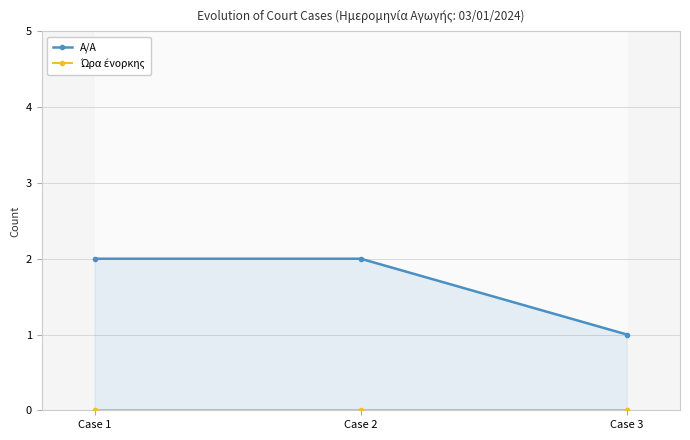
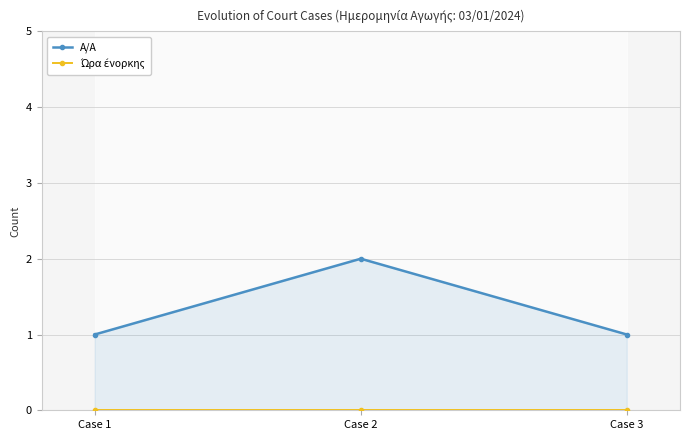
A/A, Case 1: 2 -> 1
